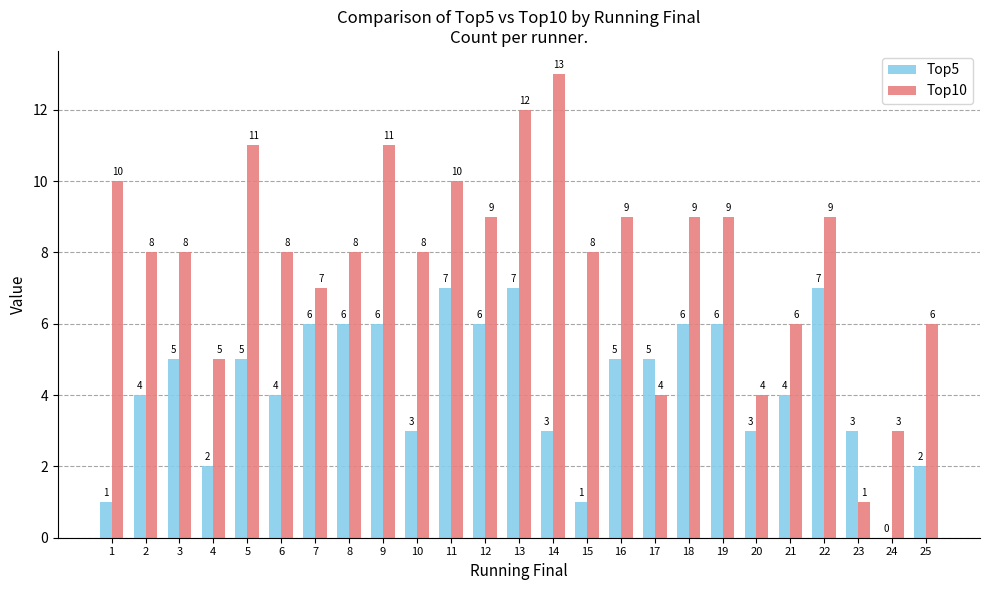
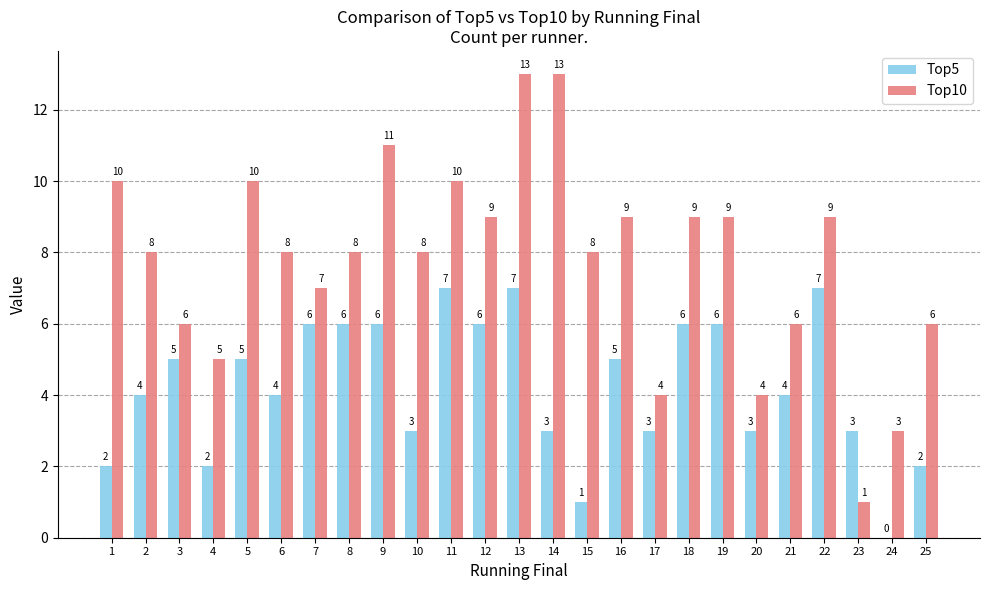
Top5, 1: 1 -> 2
Top10, 3: 8 -> 6
Top10, 5: 11 -> 10
Top10, 13: 12 -> 13
Top5, 17: 5 -> 3
